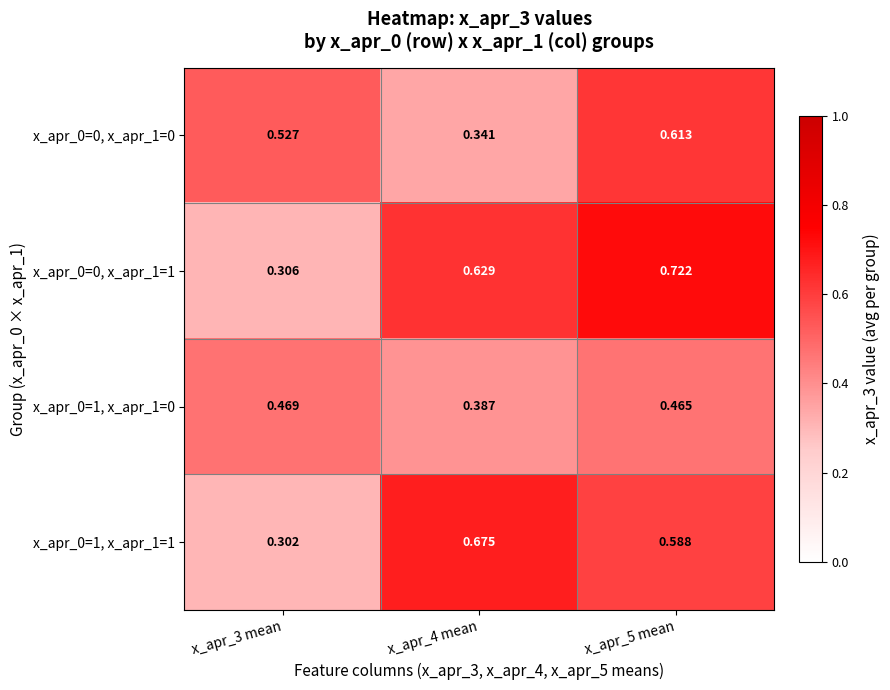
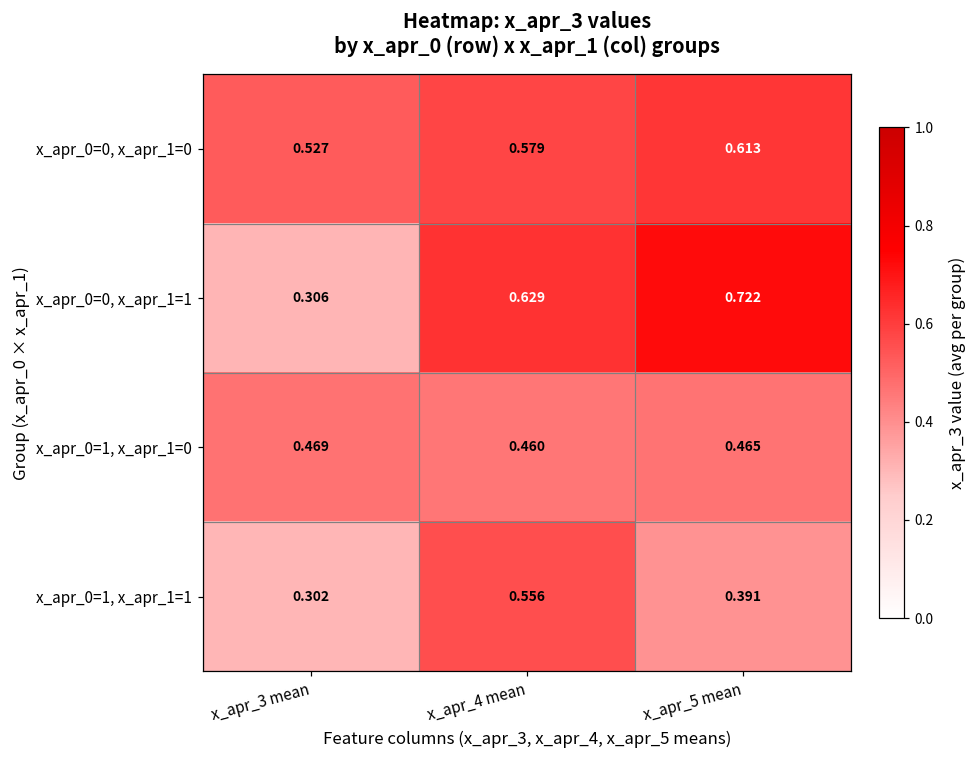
x_apr_0=0, x_apr_1=0, x_apr_4 mean: 0.341 -> 0.579
x_apr_0=1, x_apr_1=0, x_apr_4 mean: 0.387 -> 0.460
x_apr_0=1, x_apr_1=1, x_apr_4 mean: 0.675 -> 0.556
x_apr_0=1, x_apr_1=1, x_apr_5 mean: 0.588 -> 0.391
